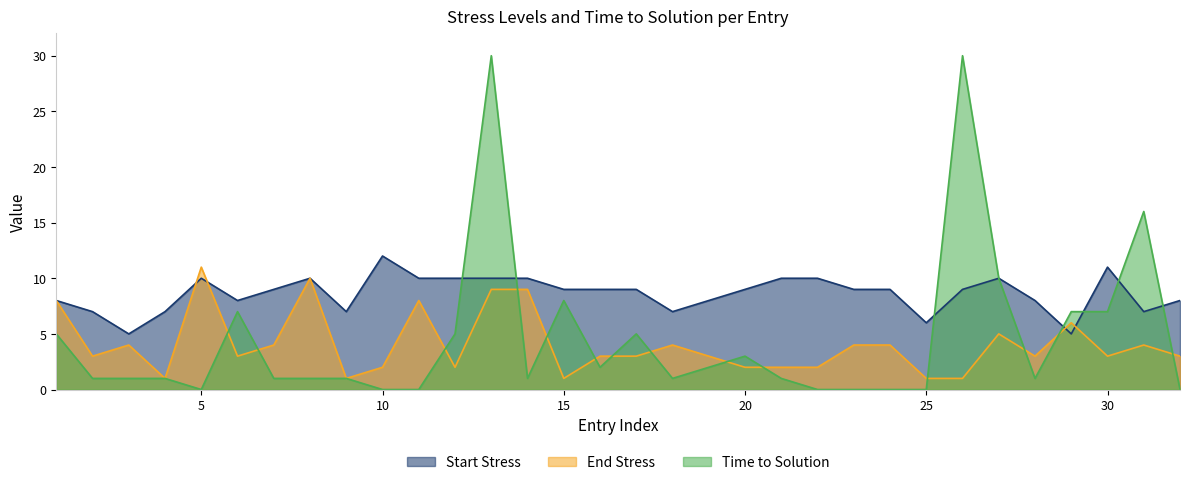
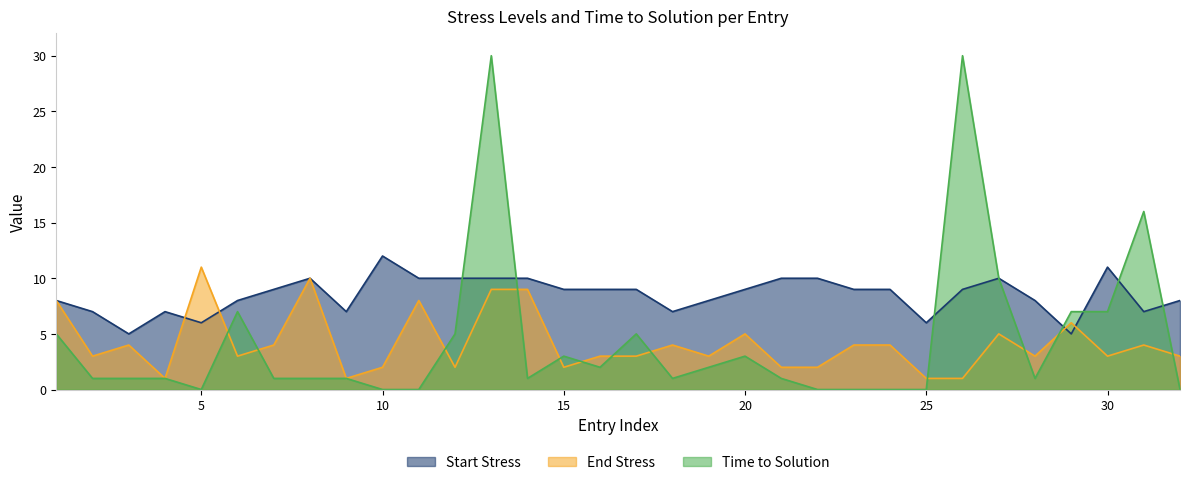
Start Stress, 5: 10 -> 6
End Stress, 15: 1 -> 2
Time to Solution, 15: 8 -> 3
End Stress, 20: 2 -> 5
